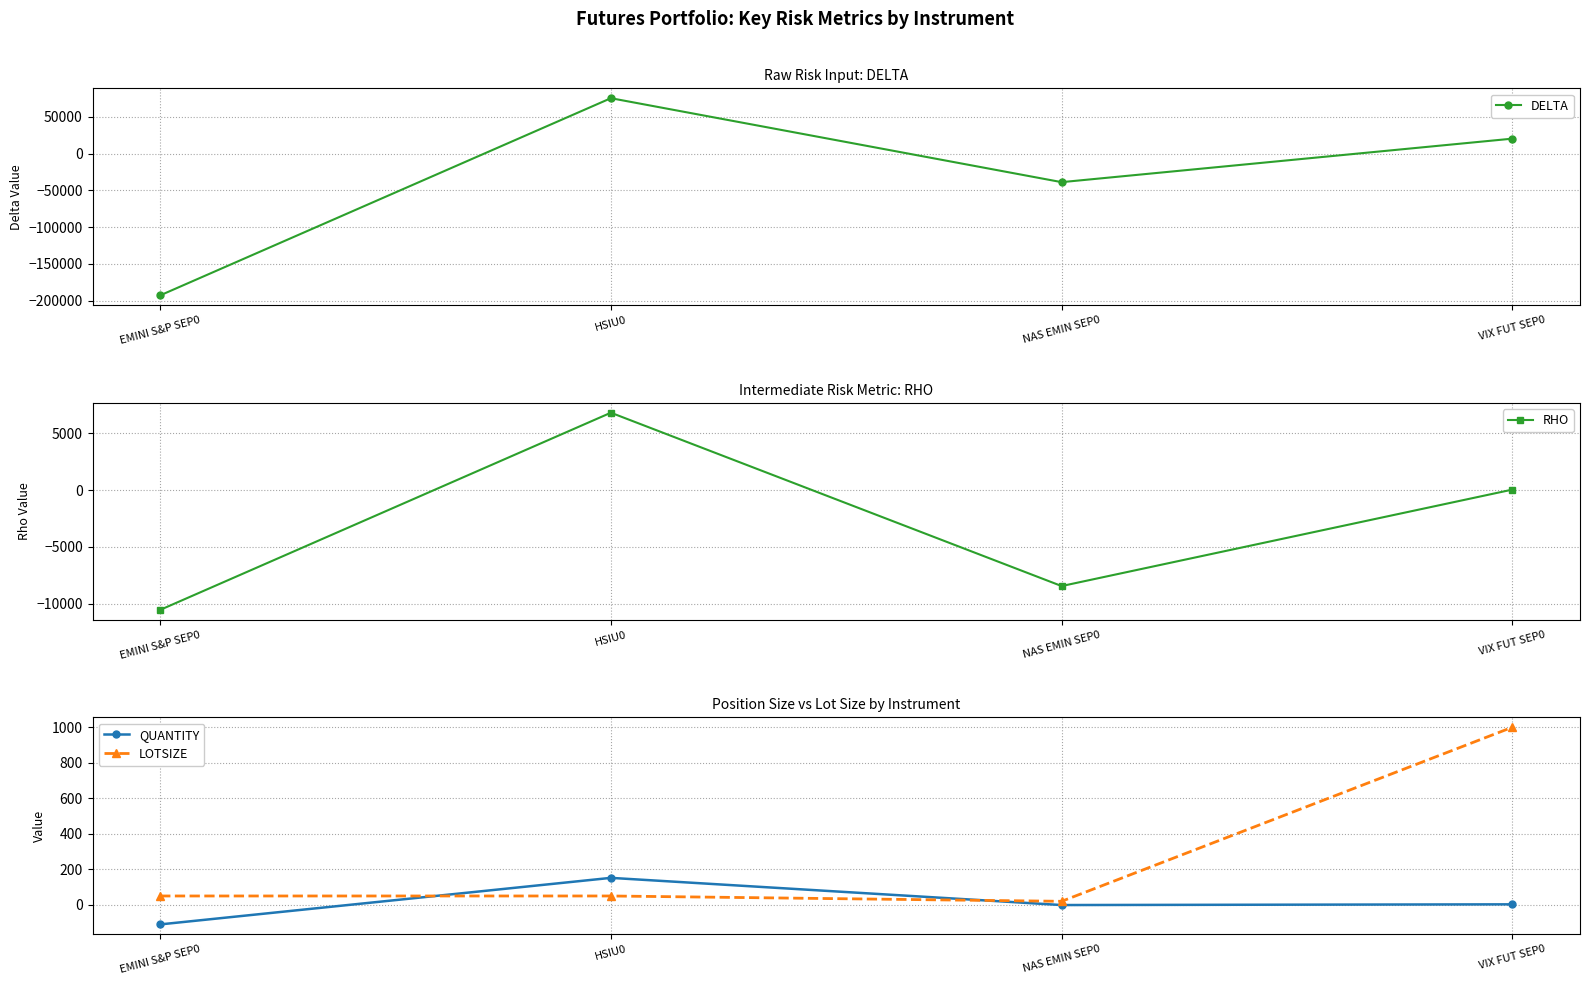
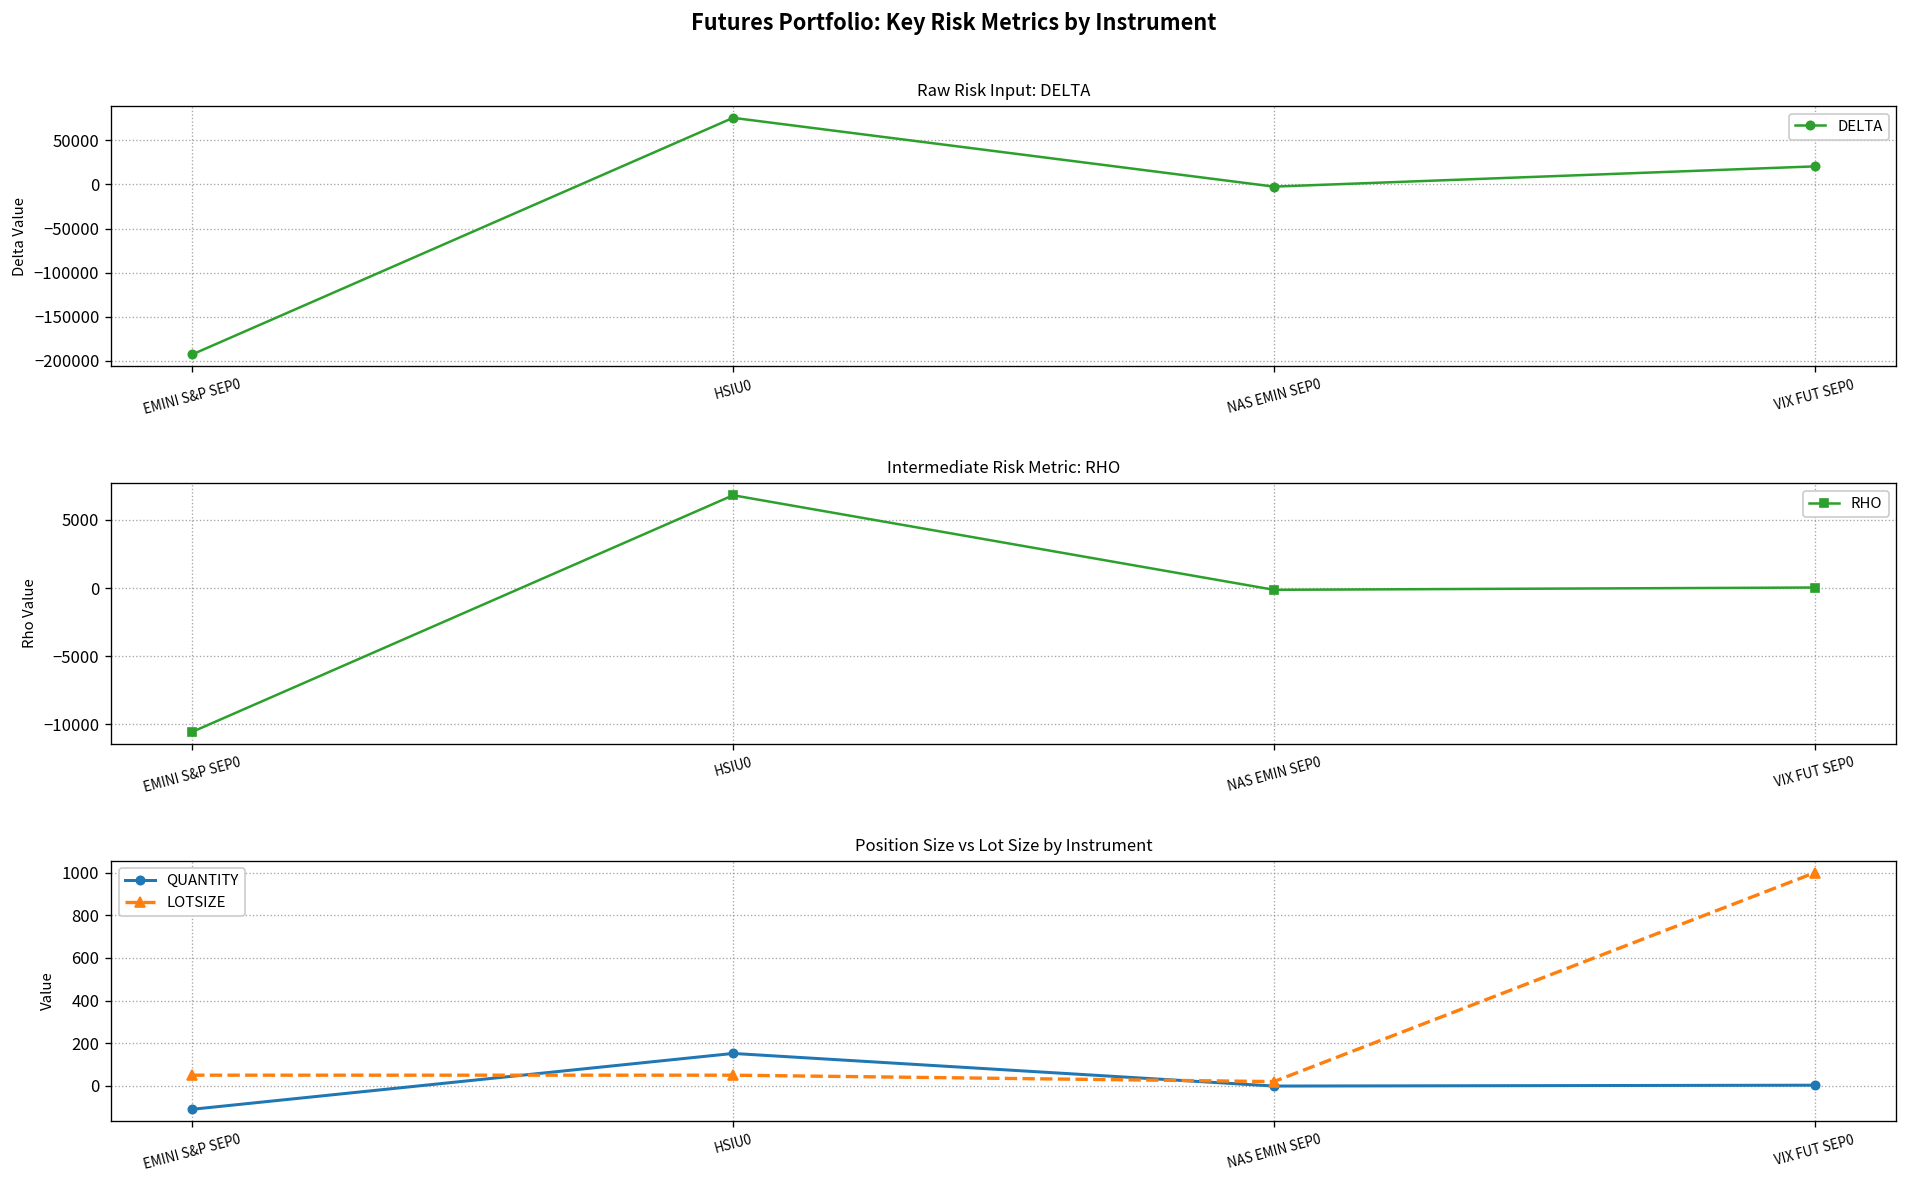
Raw Risk Input: DELTA, NAS EMIN SEP0: -40000 -> 0
Intermediate Risk Metric: RHO, NAS EMIN SEP0: -8500 -> -100
